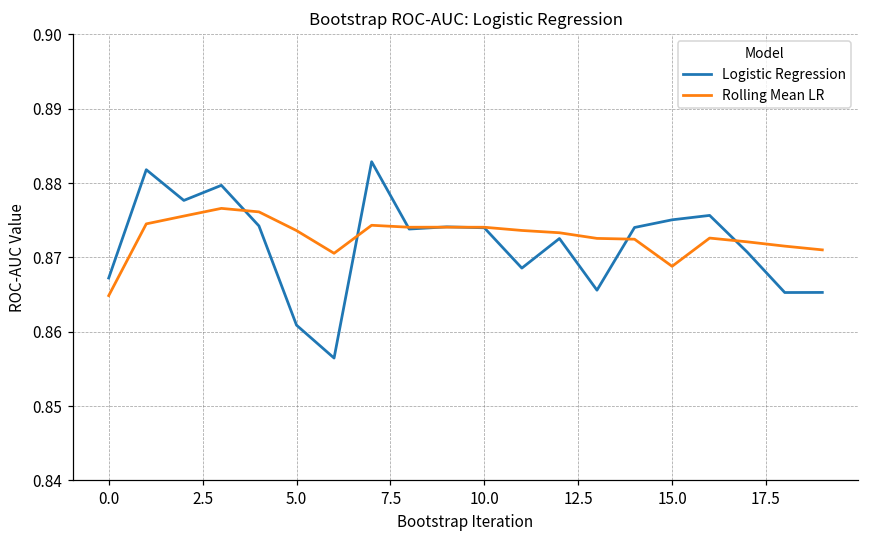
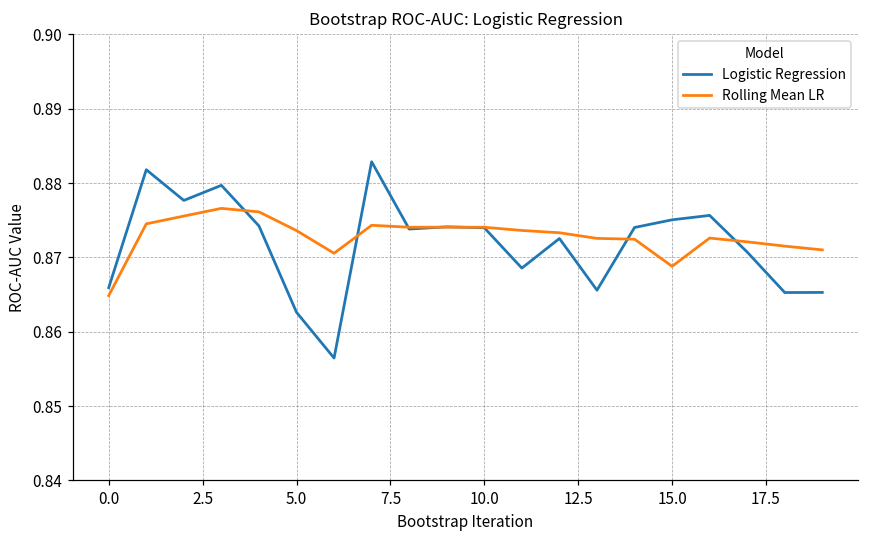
Logistic Regression, 0.0: 0.867 -> 0.866
Logistic Regression, 5.0: 0.861 -> 0.863
